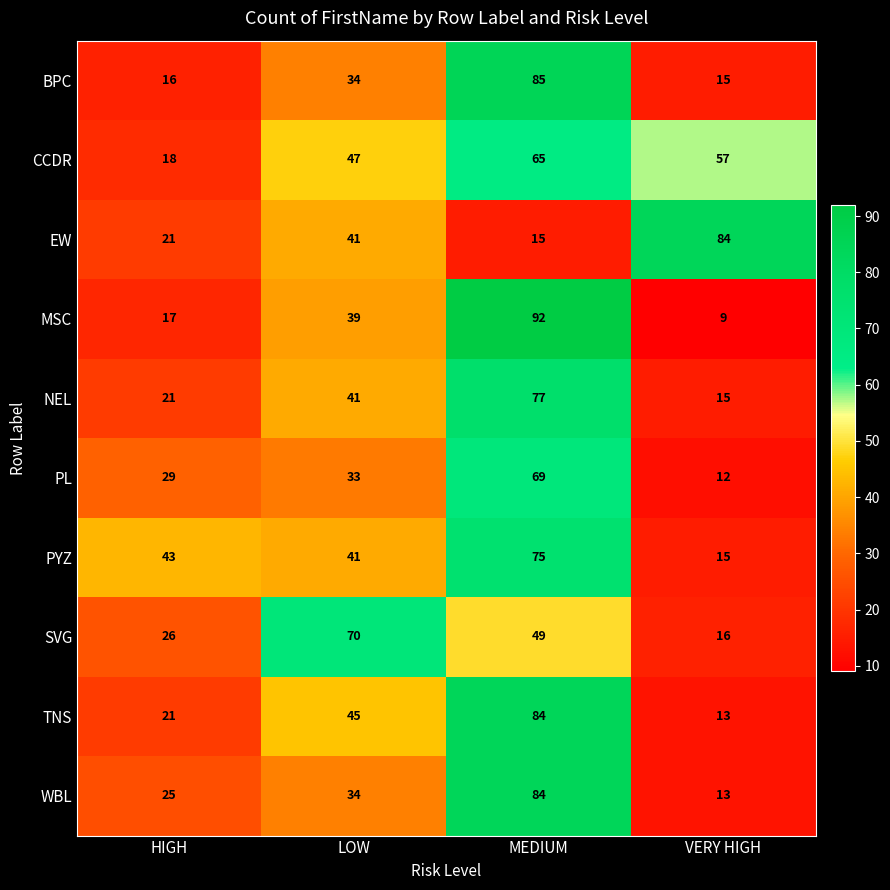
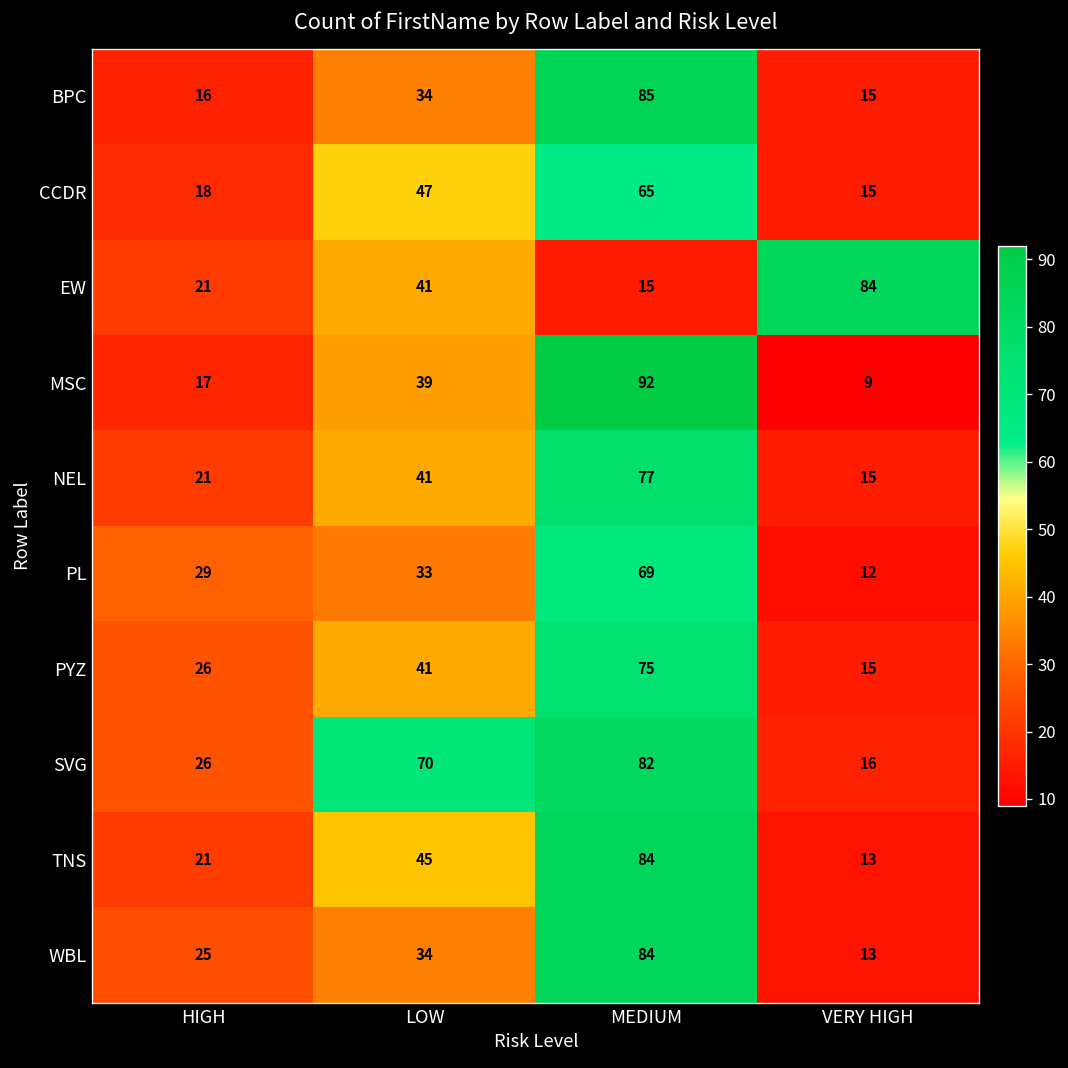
CCDR, VERY HIGH: 57 -> 15
PYZ, HIGH: 43 -> 26
SVG, MEDIUM: 49 -> 82
